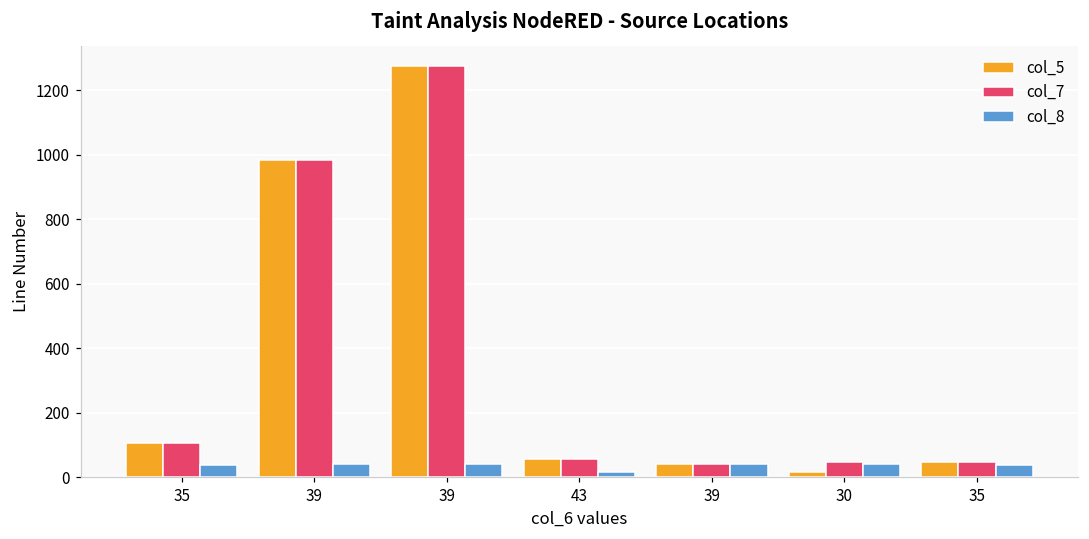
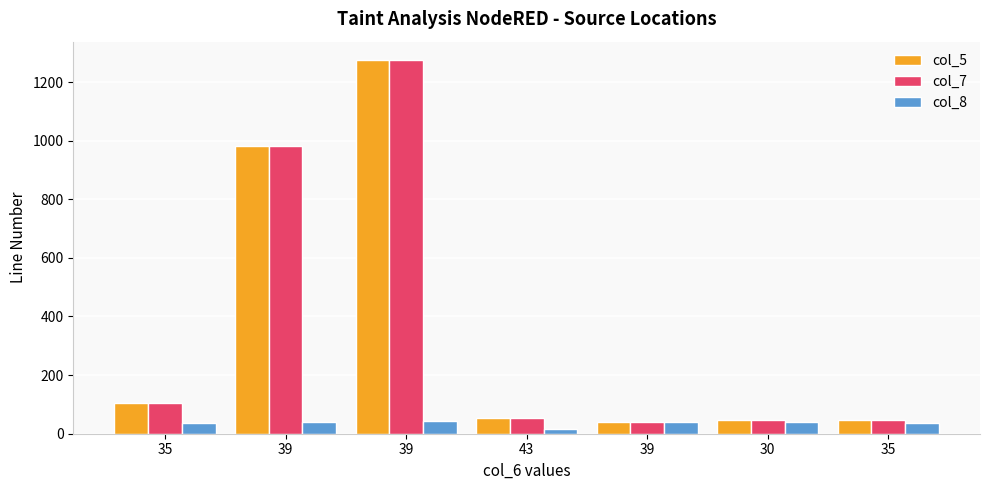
col_5, 30: 20 -> 50
